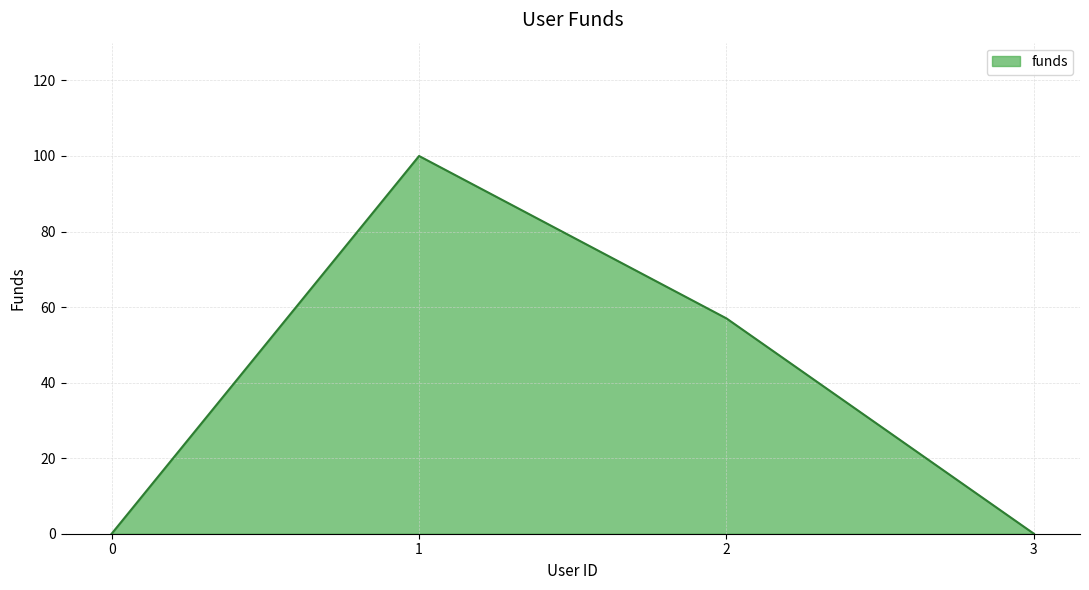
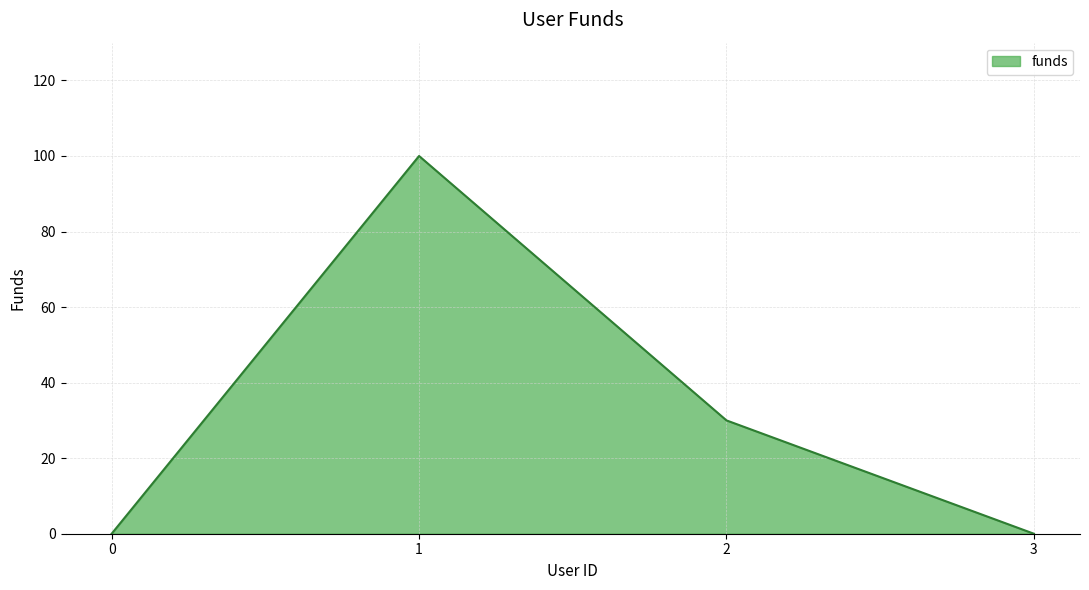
2: 57 -> 30
